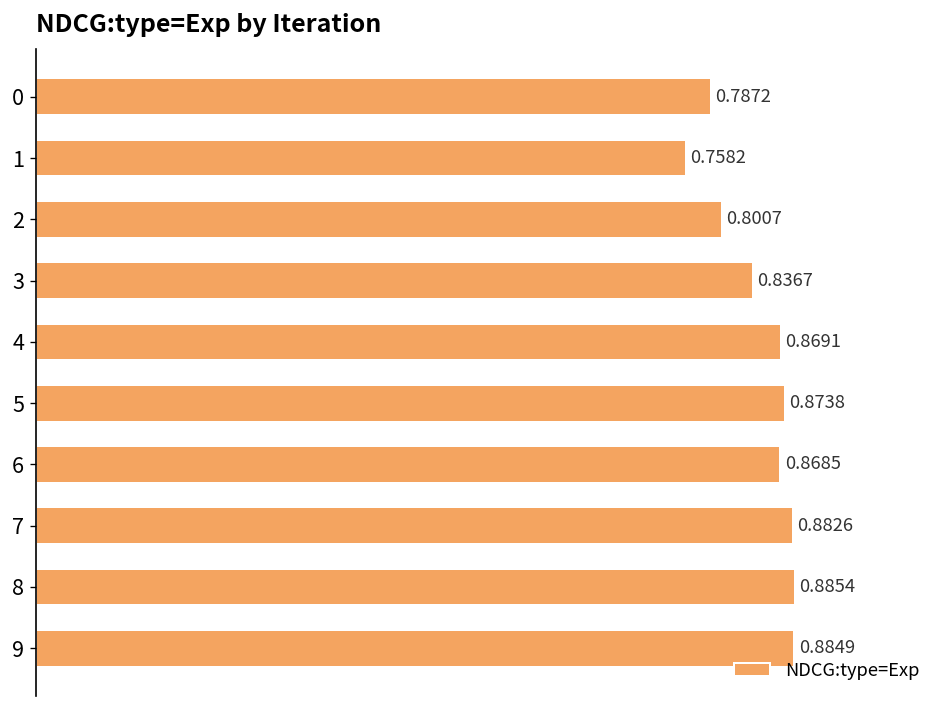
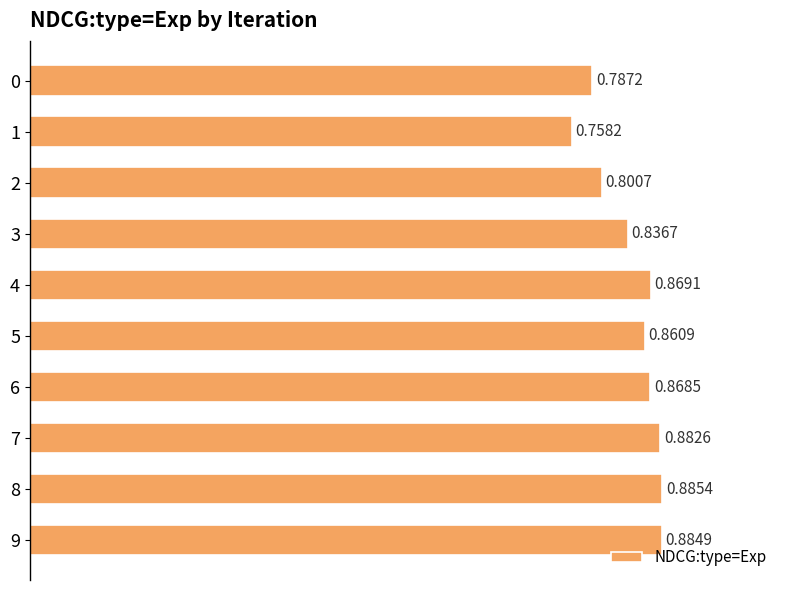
5: 0.8738 -> 0.8609
